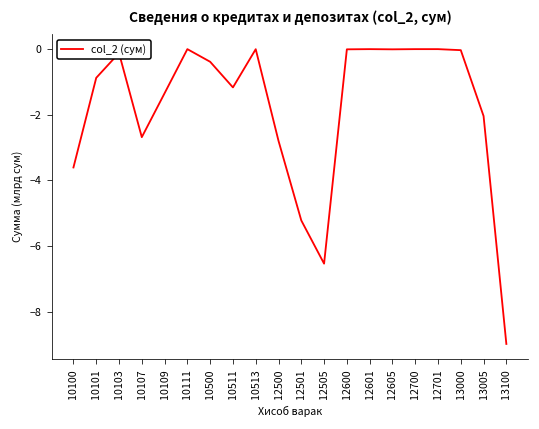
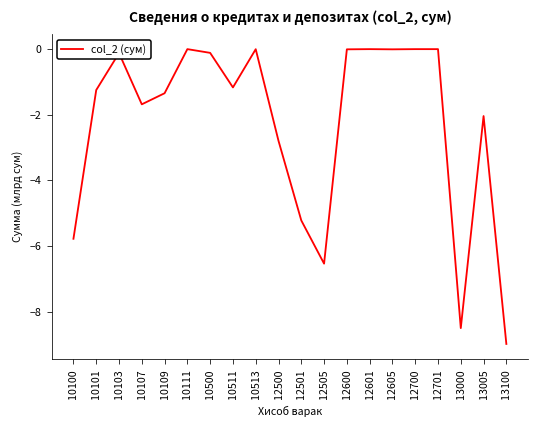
10100: -3.6 -> -5.8
10101: -0.9 -> -1.2
10107: -2.7 -> -1.7
10500: -0.4 -> -0.1
13000: 0.0 -> -8.5
